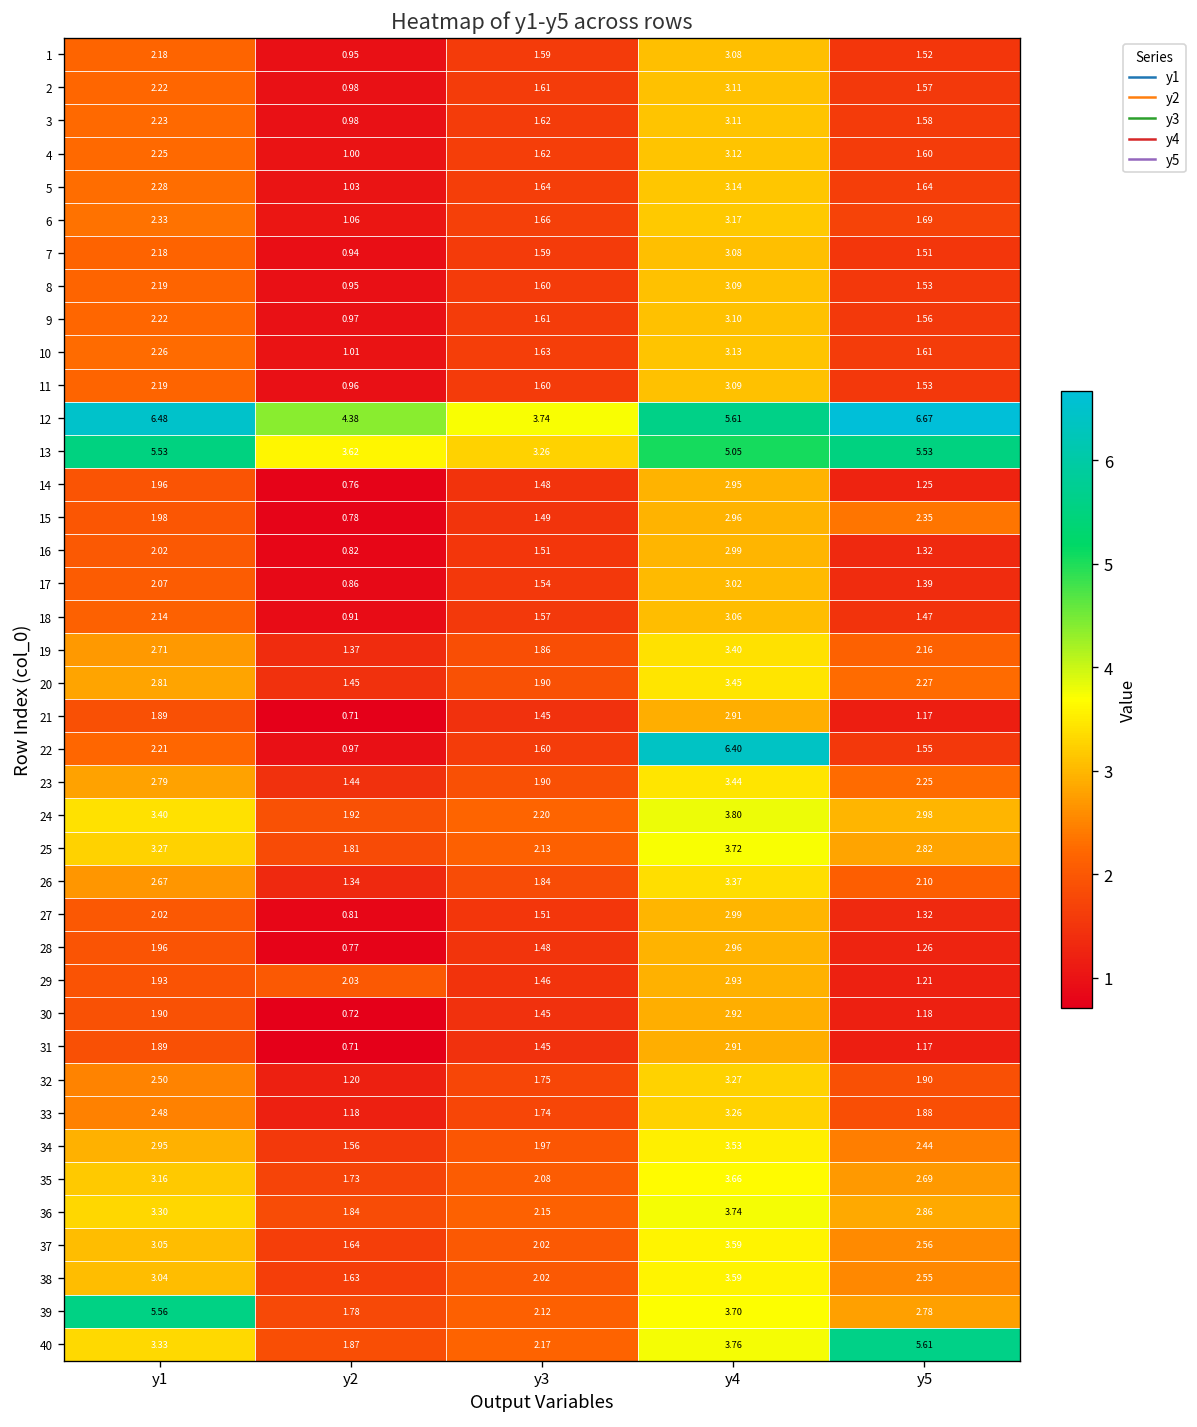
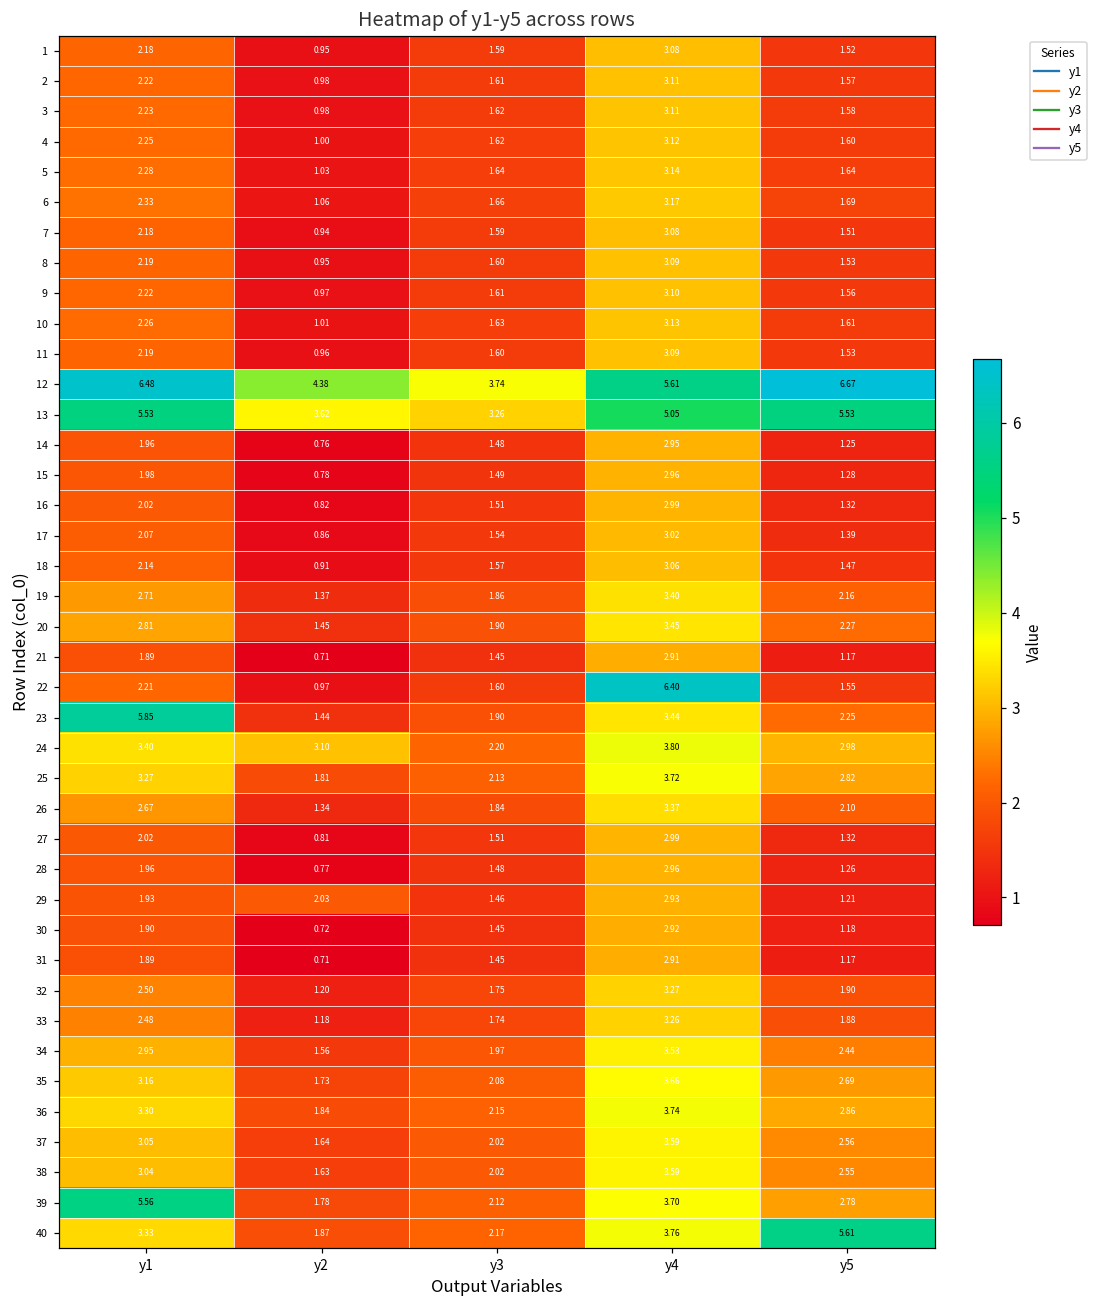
15, y5: 2.35 -> 1.28
23, y1: 2.79 -> 5.85
24, y2: 1.92 -> 3.10
